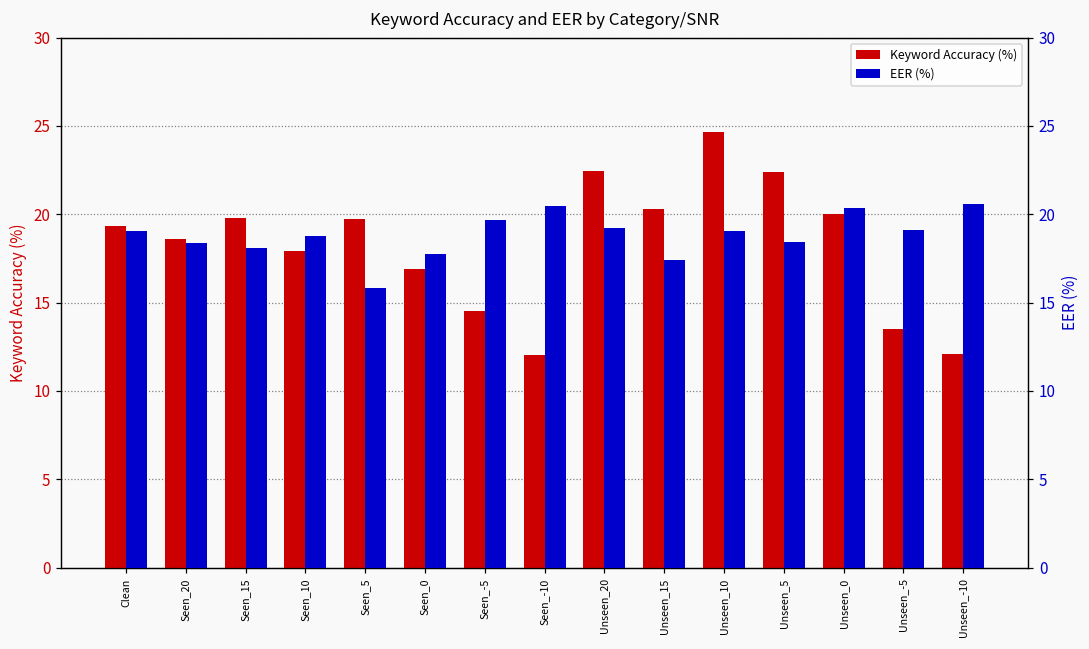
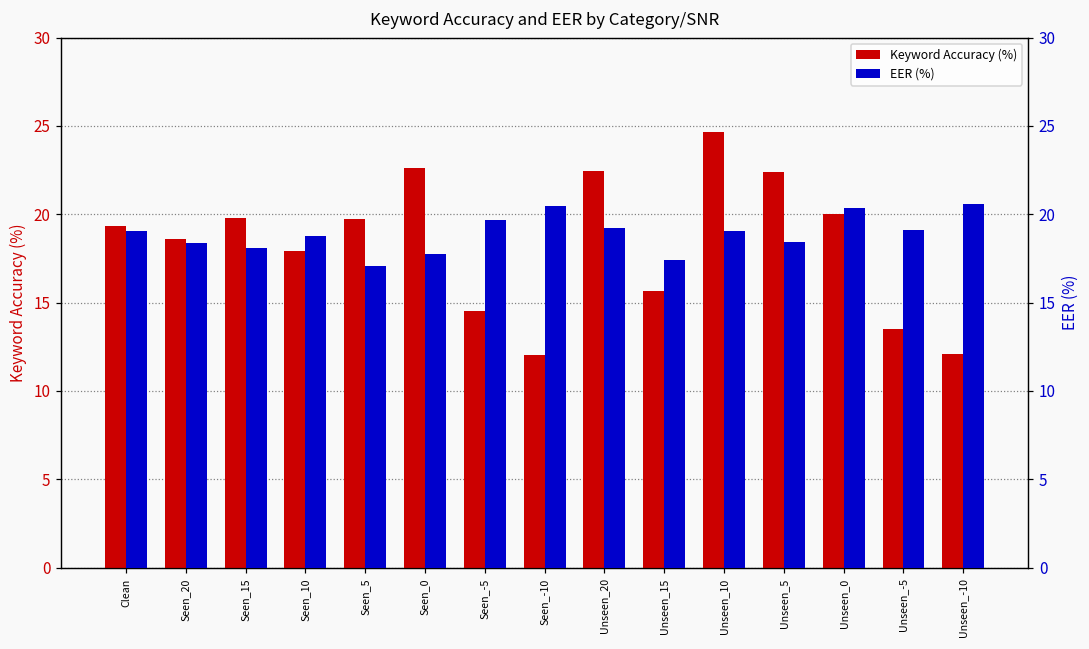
Keyword Accuracy (%), Seen_0: 16.9 -> 22.6
Keyword Accuracy (%), Unseen_15: 20.3 -> 15.7
EER (%), Seen_5: 15.8 -> 17.0
